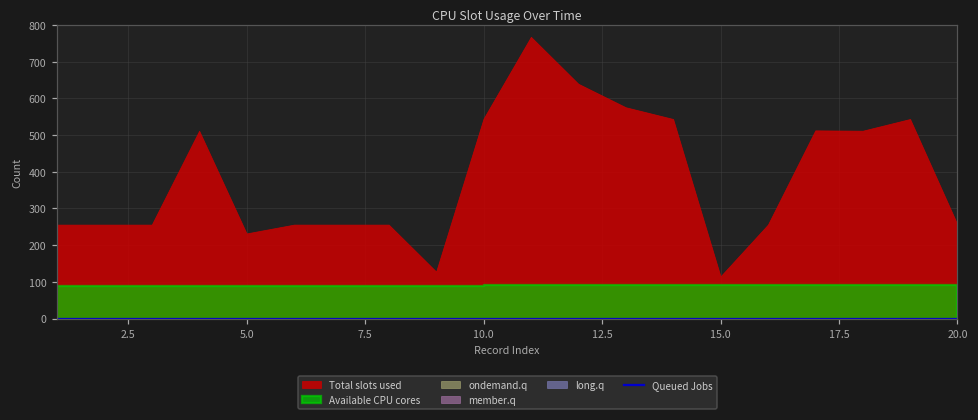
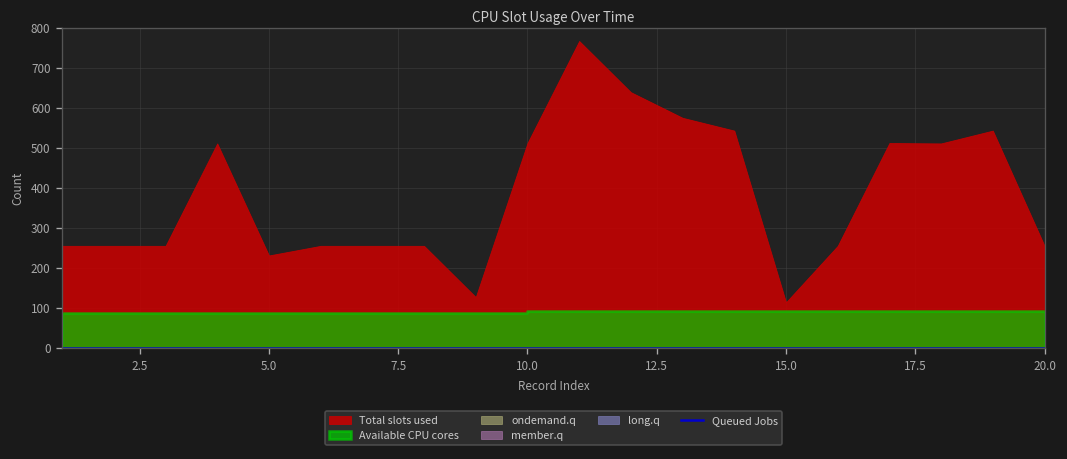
Total slots used, 10.0: 550 -> 510
